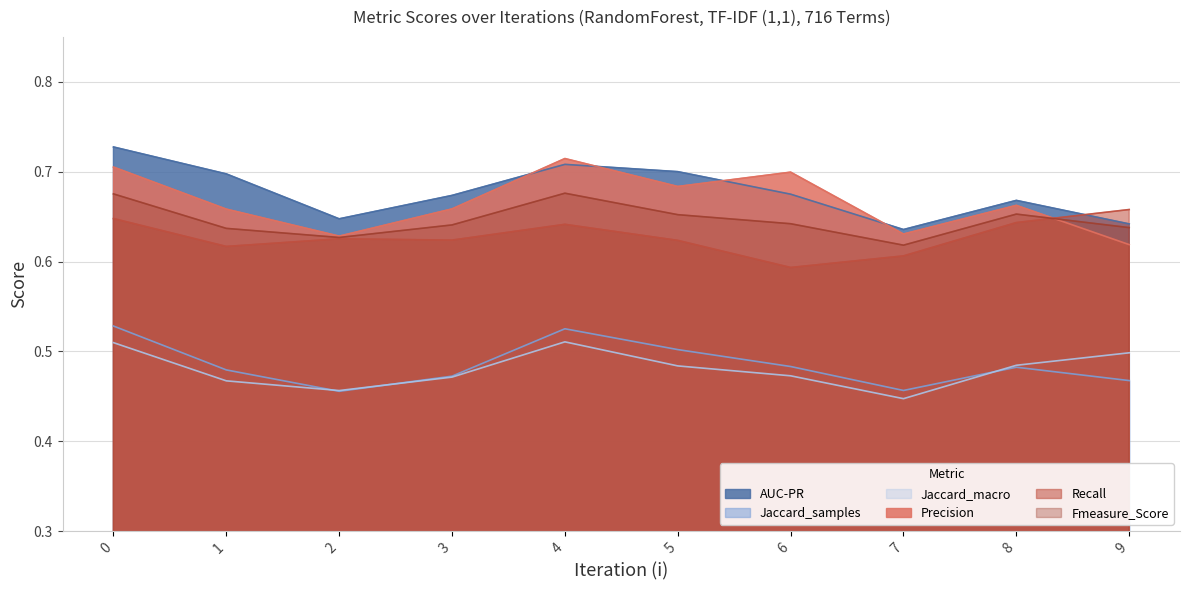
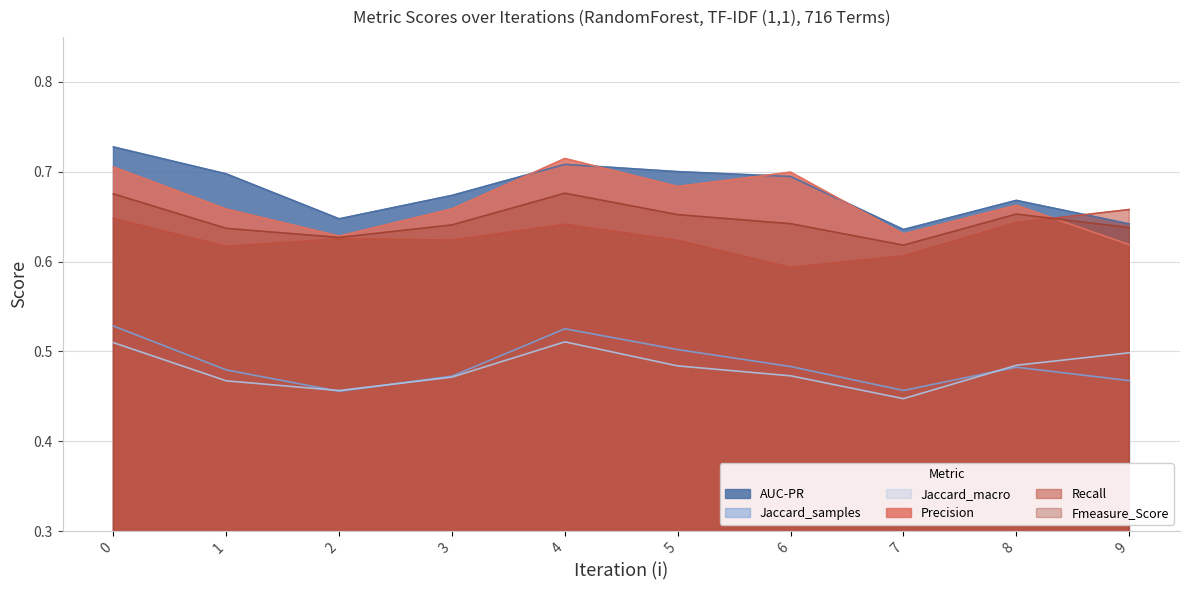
AUC-PR, 6: 0.67 -> 0.69
